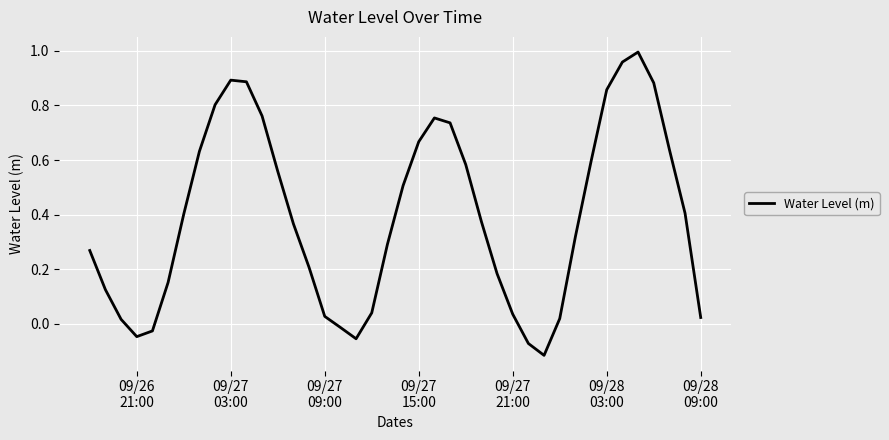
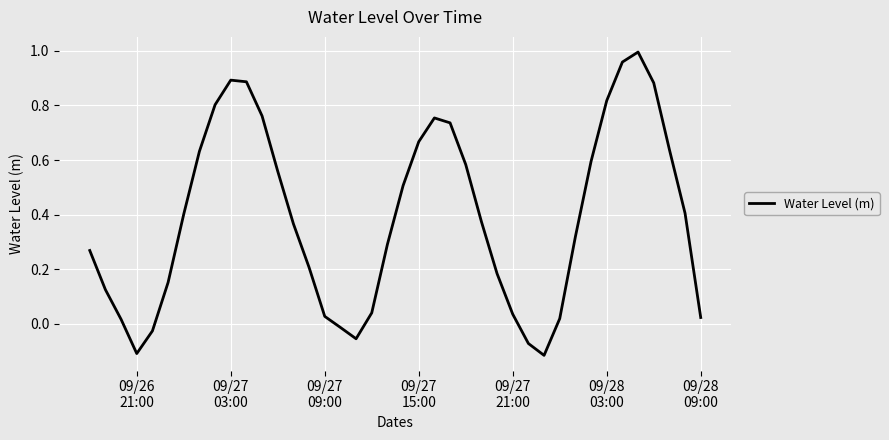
09/26 21:00: -0.05 -> -0.11
09/28 03:00: 0.86 -> 0.82
